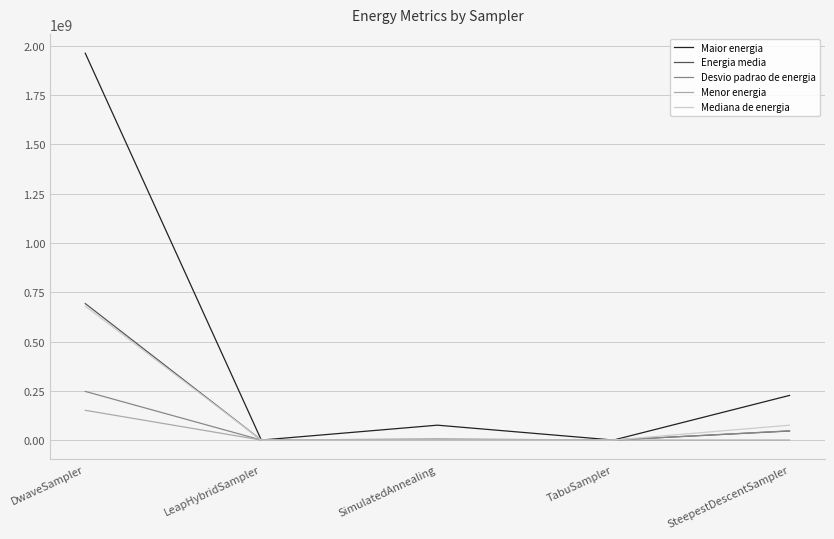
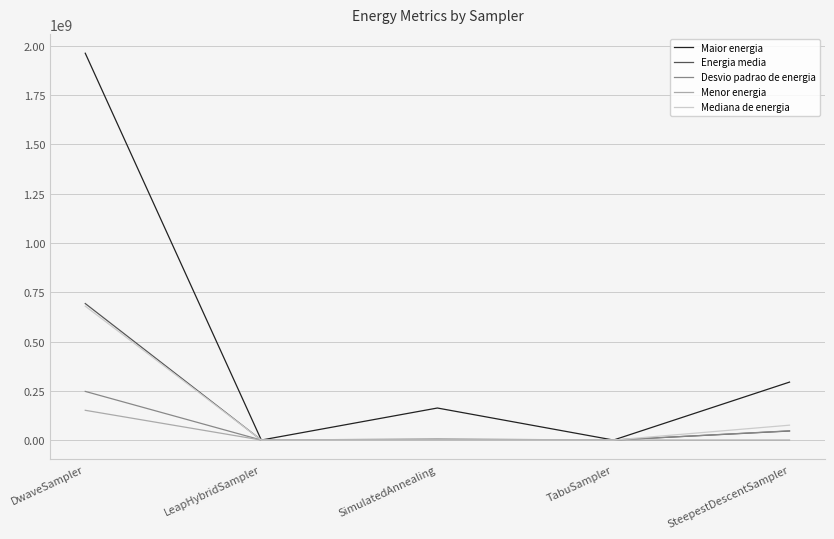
Maior energia, SimulatedAnnealing: 80000000 -> 160000000
Maior energia, SteepestDescentSampler: 230000000 -> 290000000
